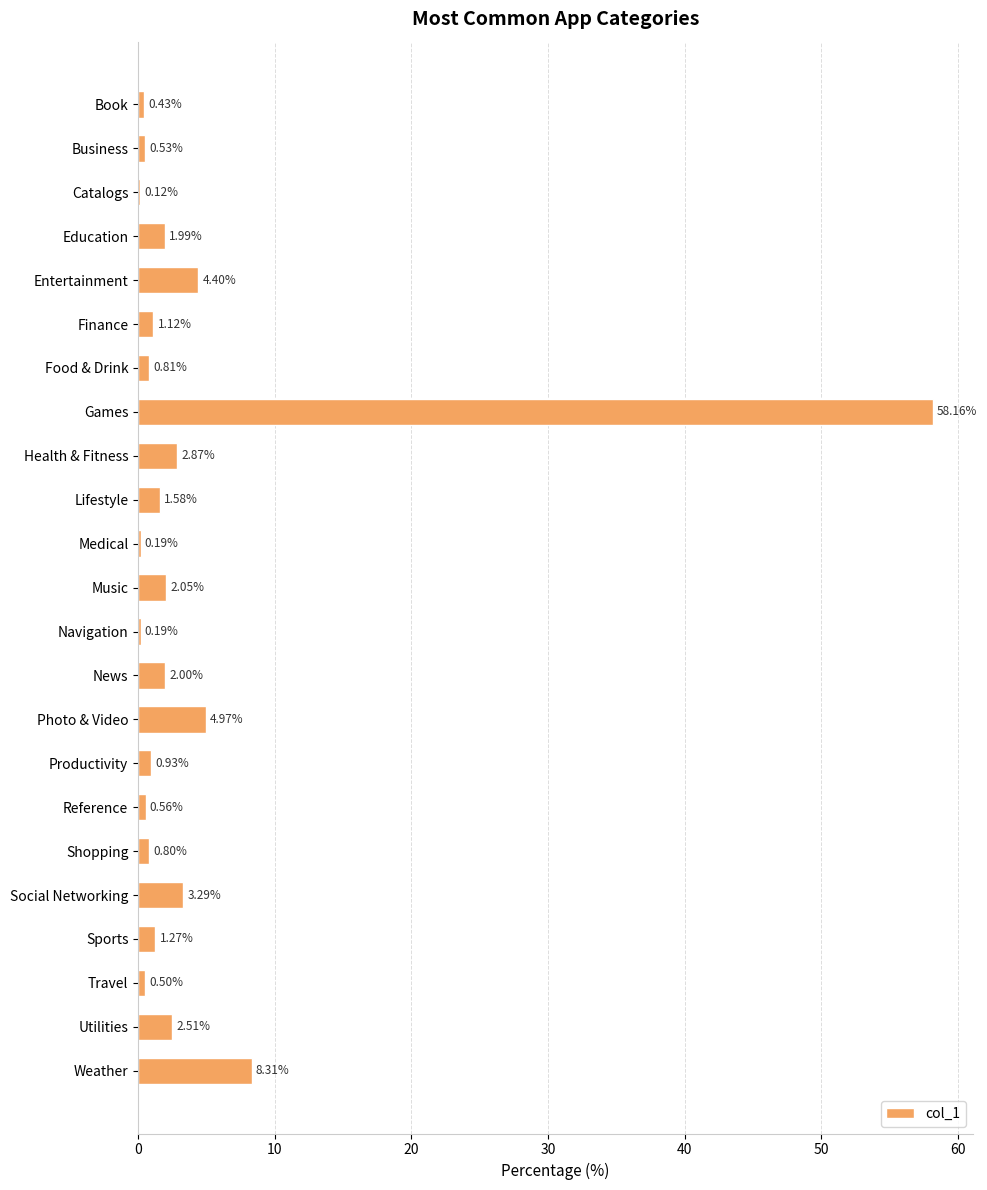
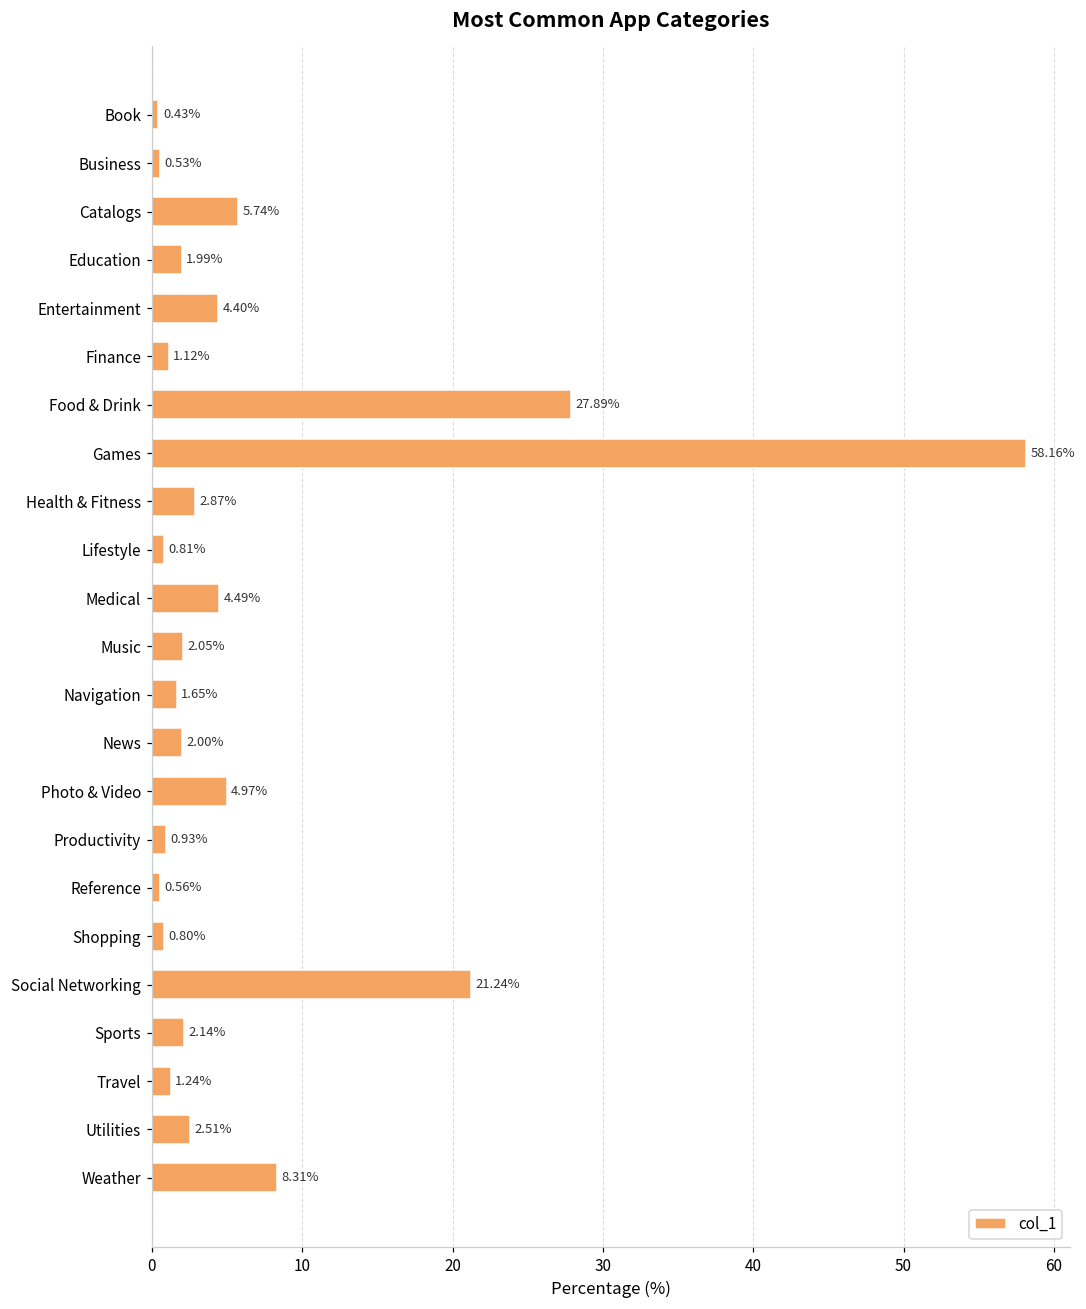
Catalogs: 0.12% -> 5.74%
Food & Drink: 0.81% -> 27.89%
Lifestyle: 1.58% -> 0.81%
Medical: 0.19% -> 4.49%
Navigation: 0.19% -> 1.65%
Social Networking: 3.29% -> 21.24%
Sports: 1.27% -> 2.14%
Travel: 0.50% -> 1.24%
